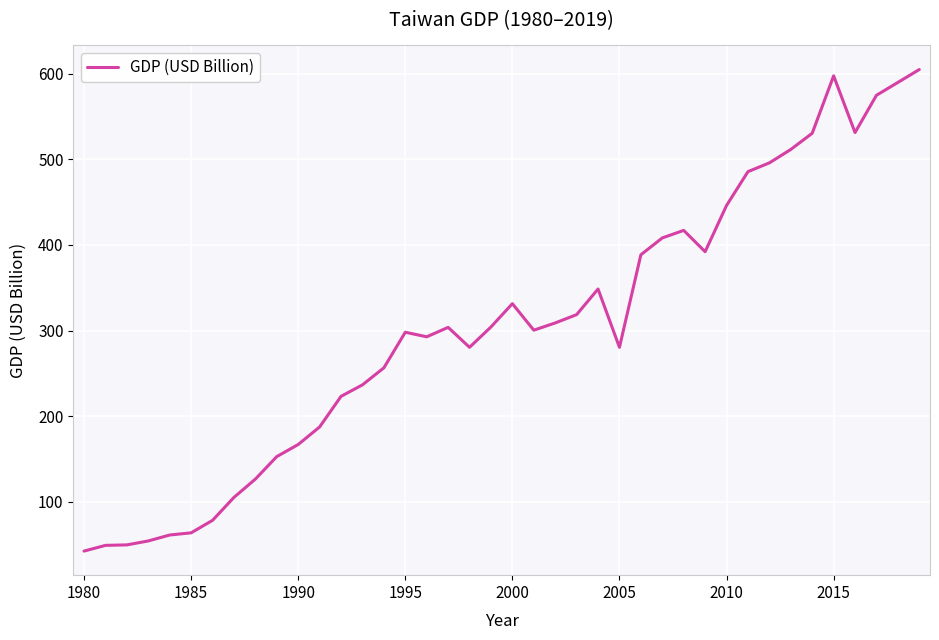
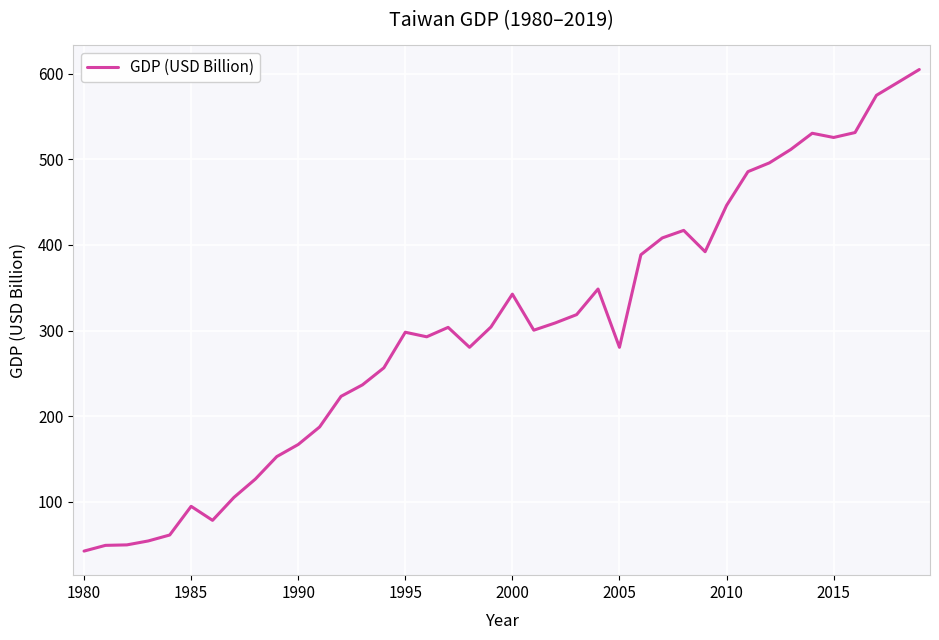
1985: 60 -> 90
2000: 330 -> 340
2015: 600 -> 530
